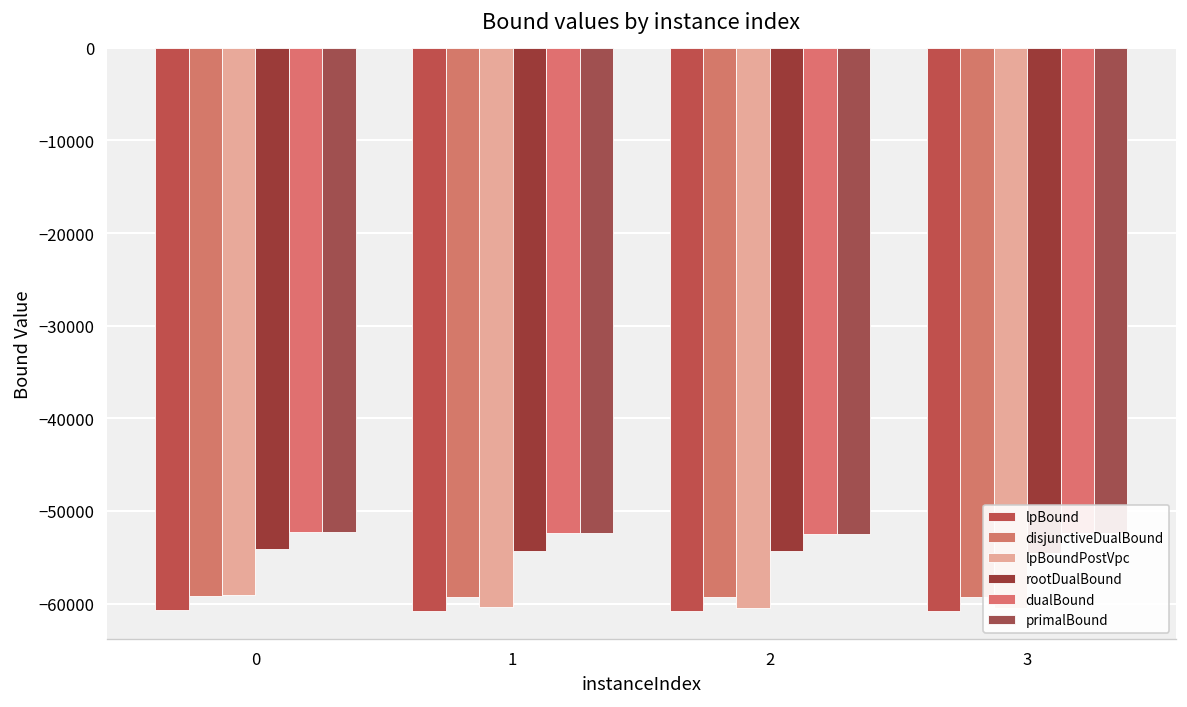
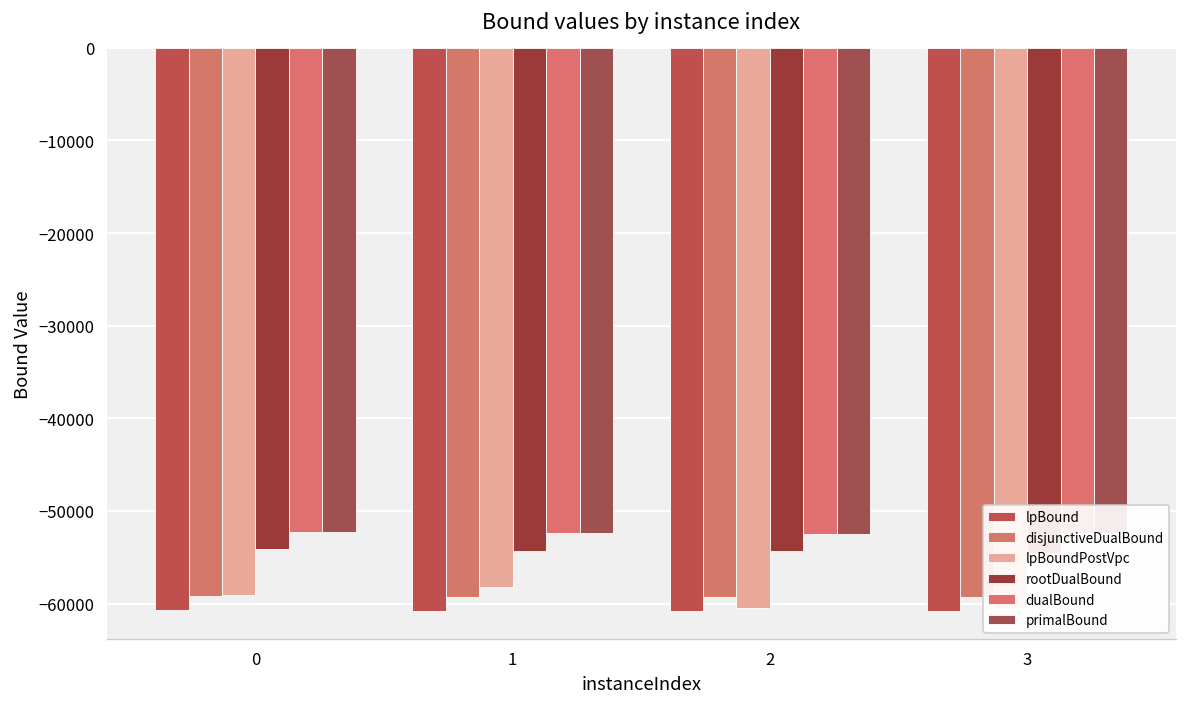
lpBoundPostVpc, 1: -60000 -> -58000
